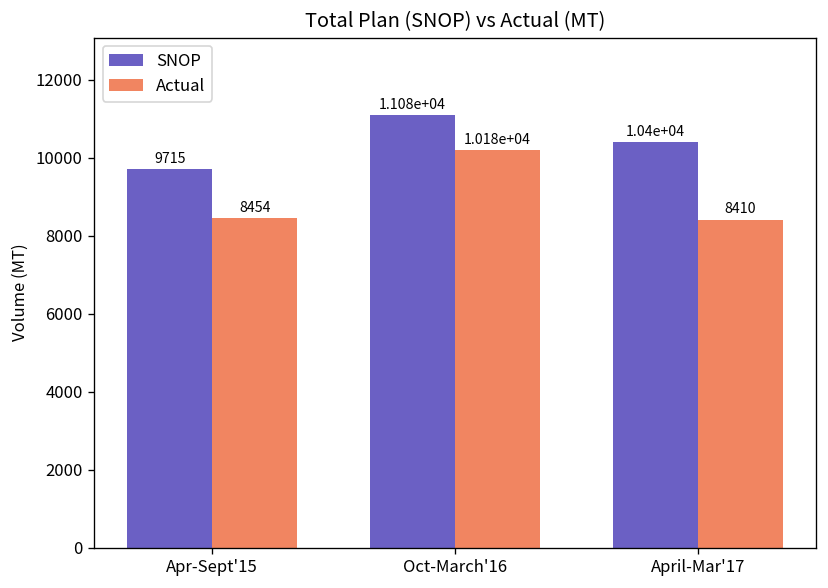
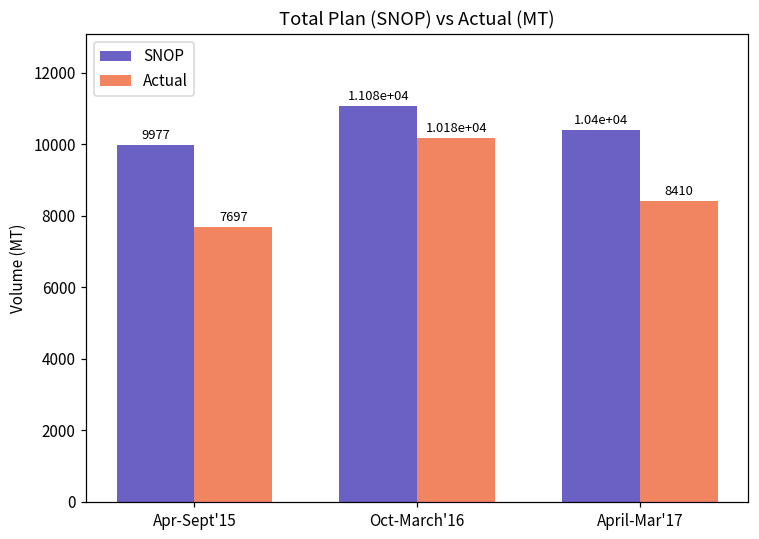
SNOP, Apr-Sept'15: 9715 -> 9977
Actual, Apr-Sept'15: 8454 -> 7697
